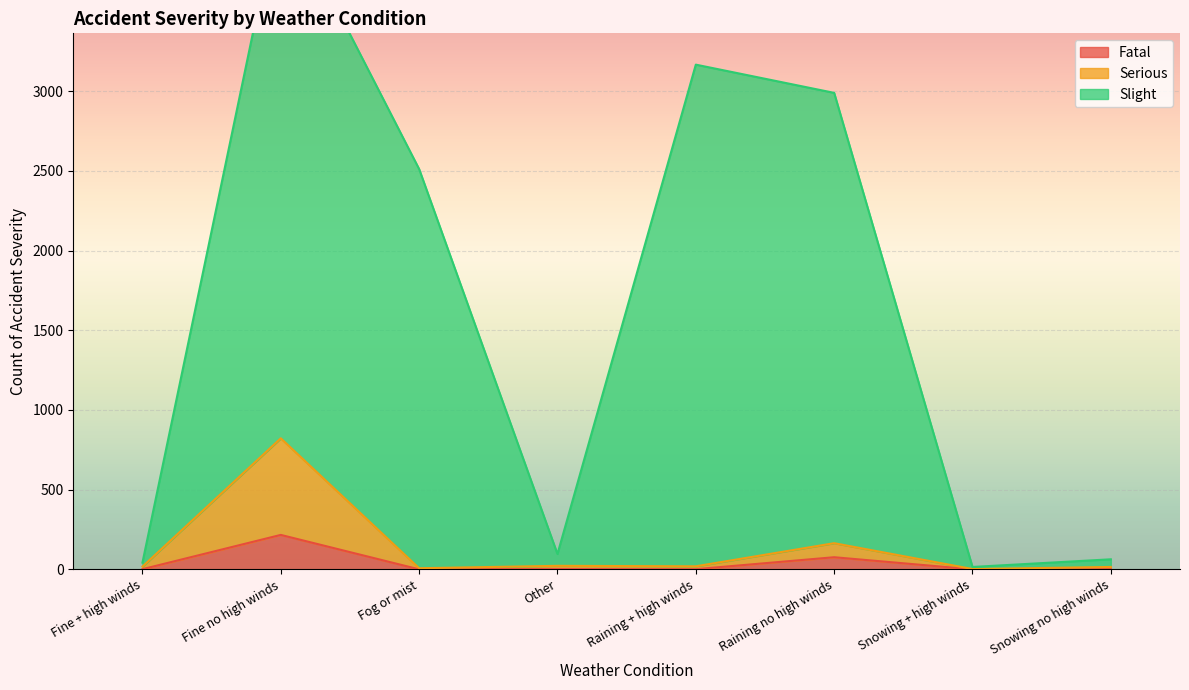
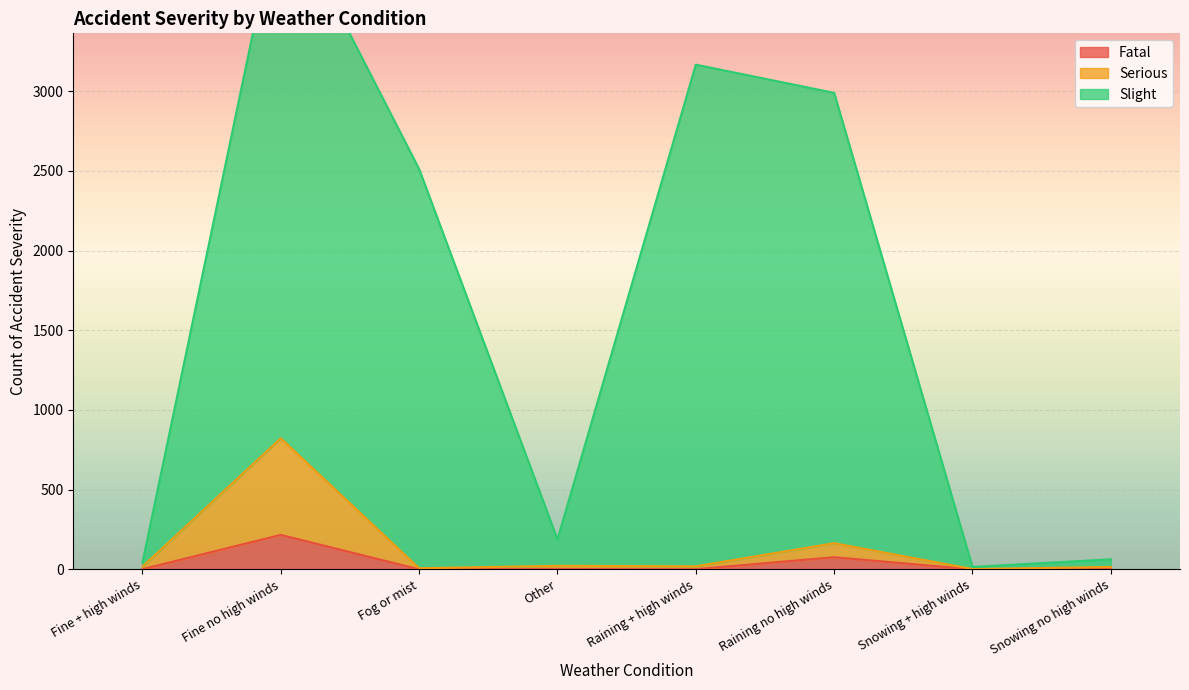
Slight, Other: 70 -> 170
